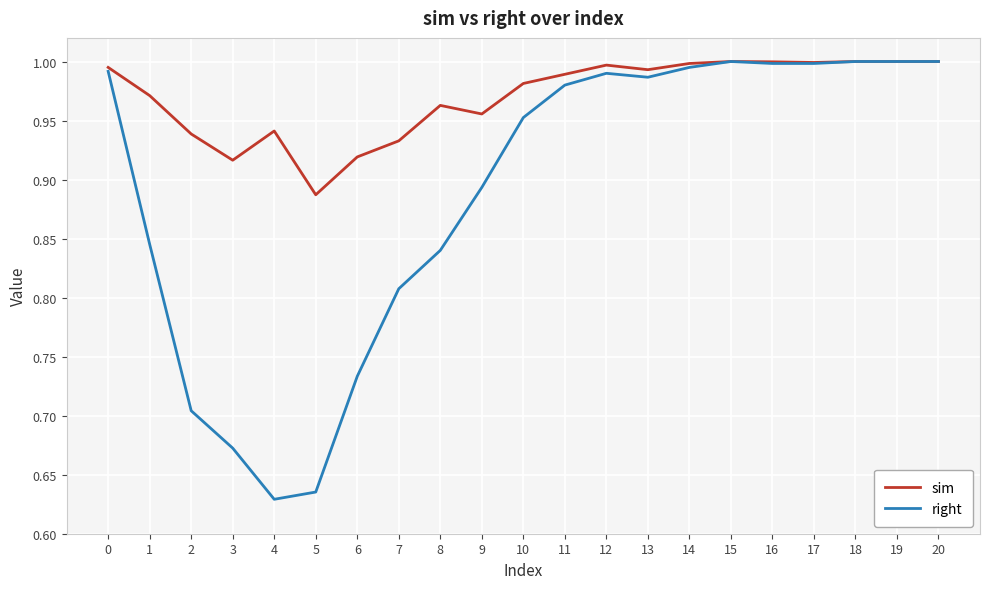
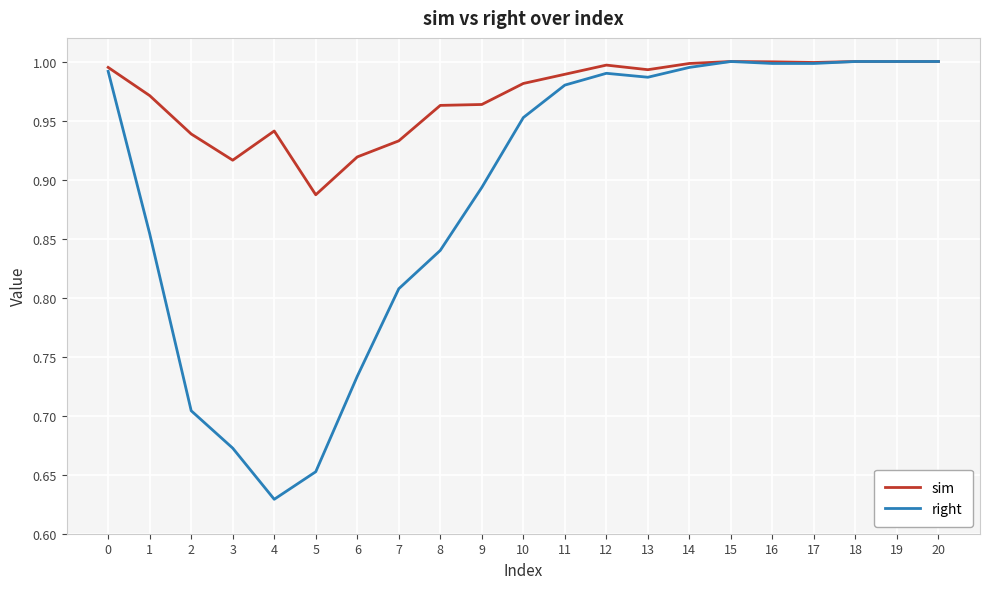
right, 1: 0.845 -> 0.854
right, 5: 0.635 -> 0.653
sim, 9: 0.956 -> 0.964
